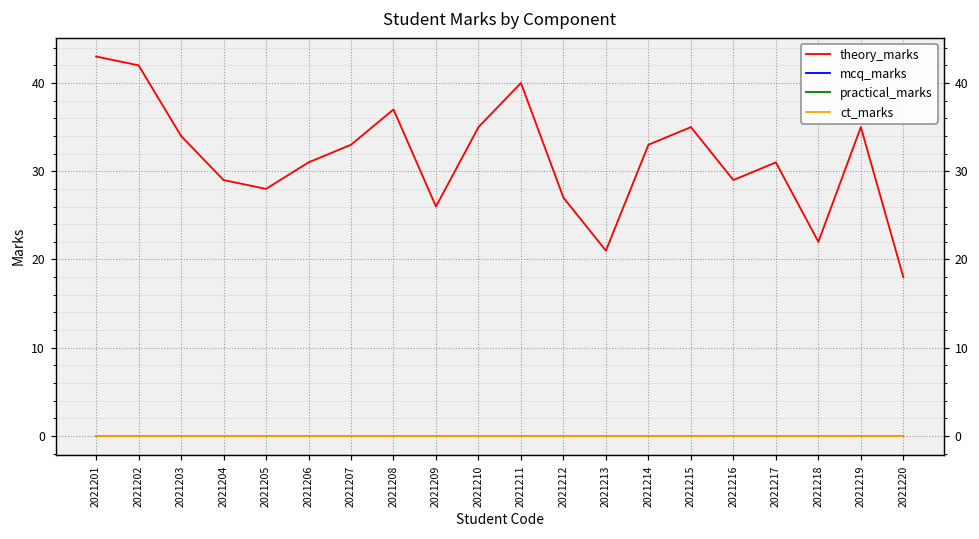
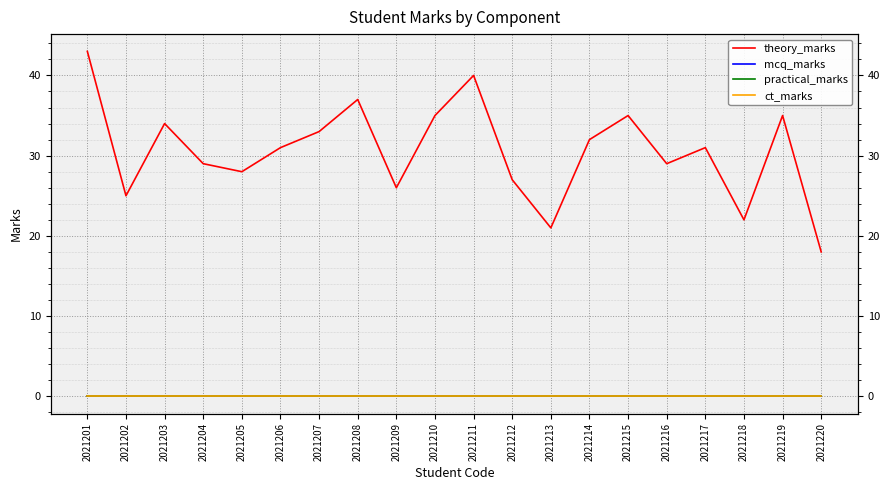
theory_marks, 2021202: 42 -> 25
theory_marks, 2021214: 33 -> 32
